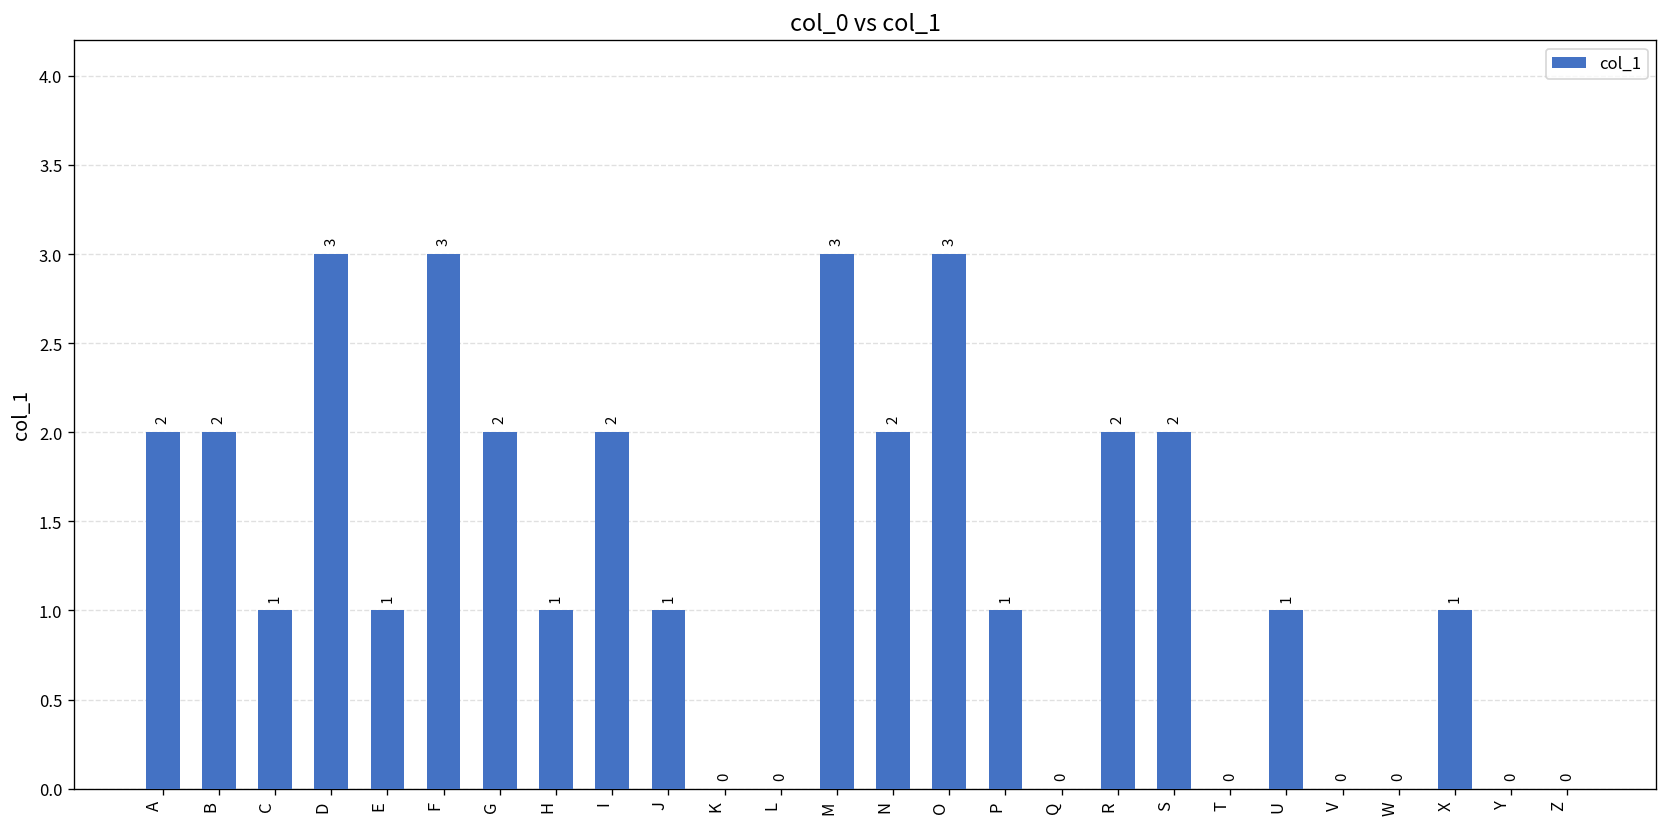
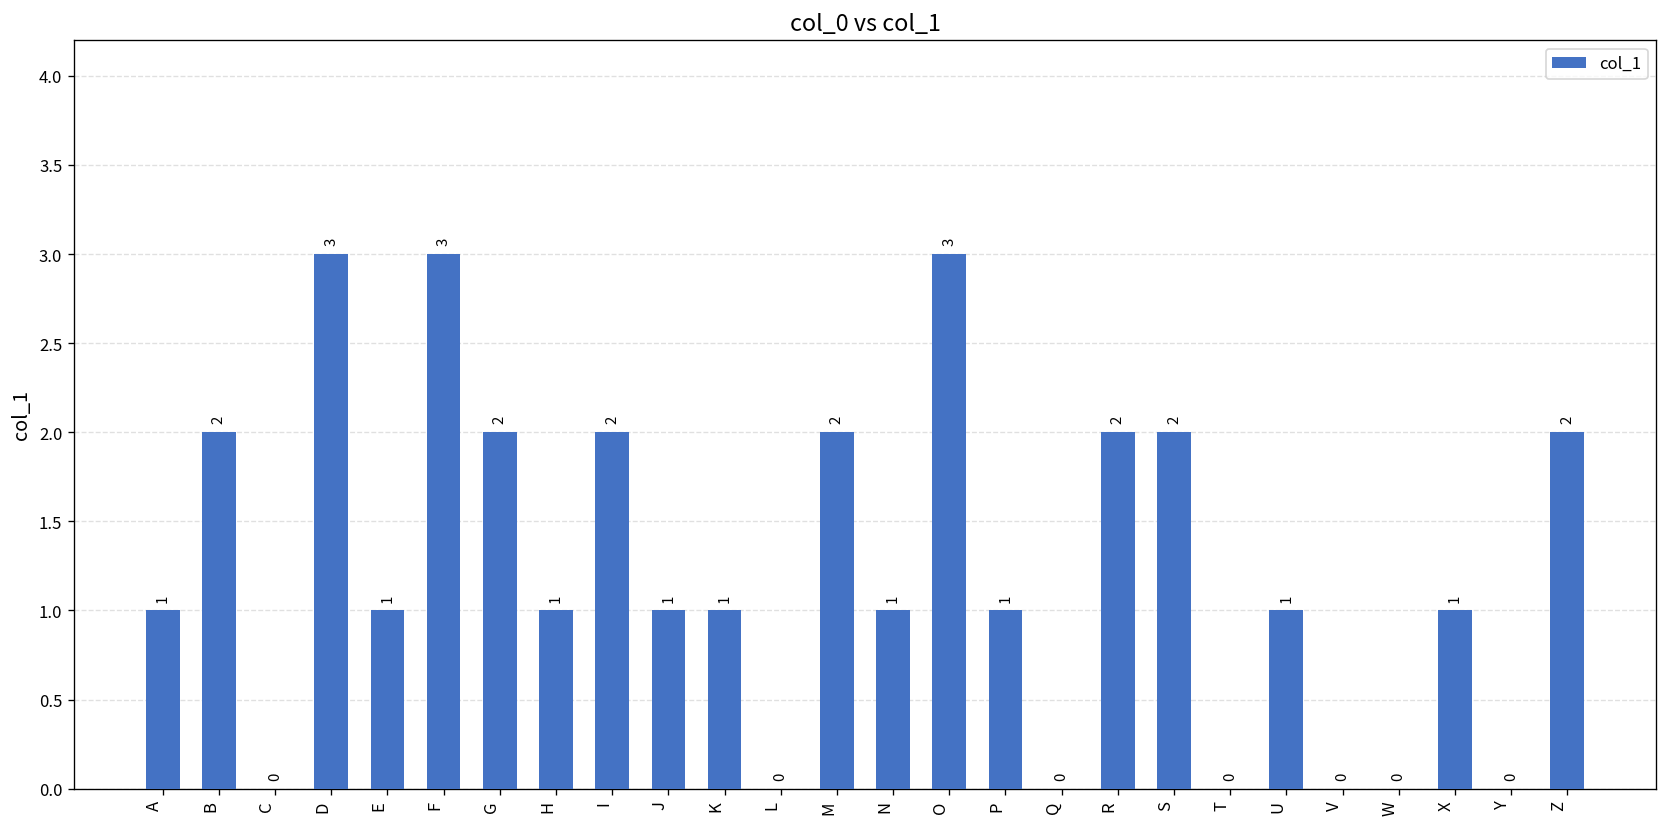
A: 2 -> 1
C: 1 -> 0
K: 0 -> 1
M: 3 -> 2
N: 2 -> 1
Z: 0 -> 2
